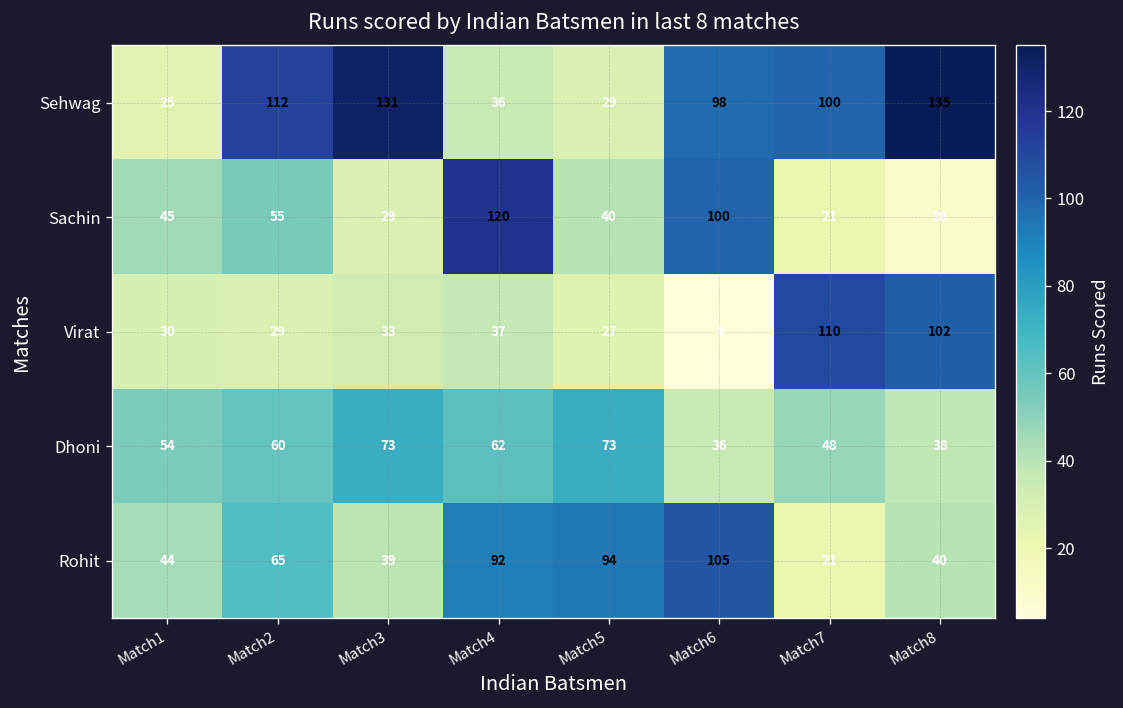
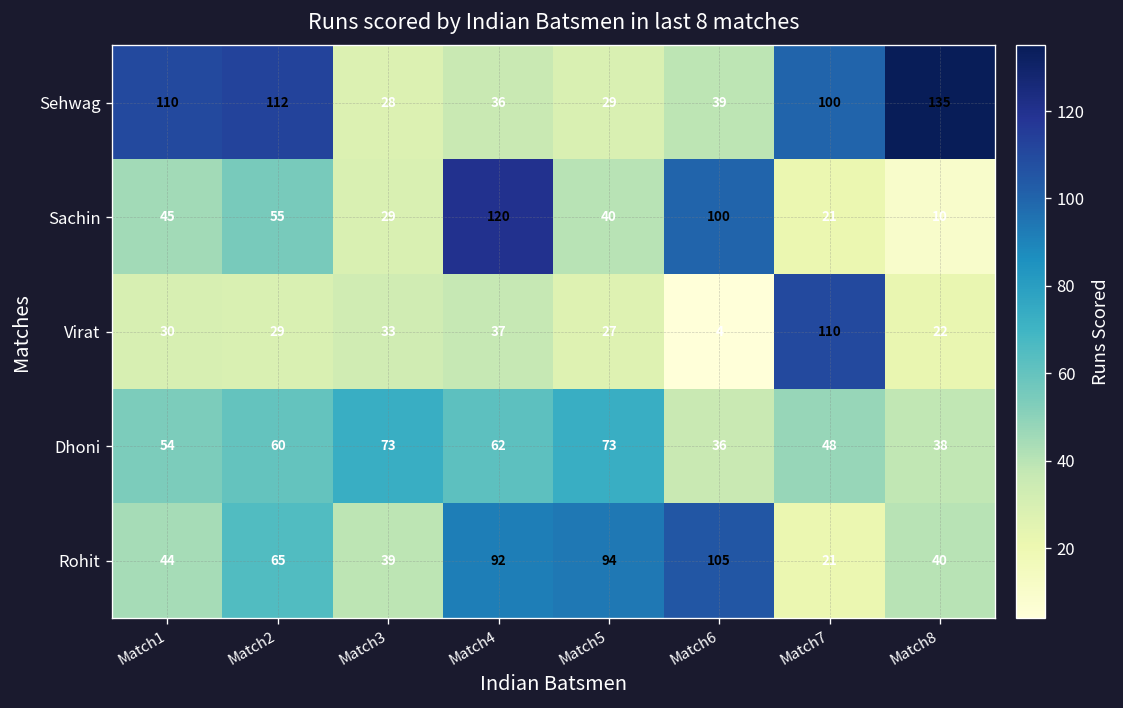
Sehwag, Match1: 25 -> 110
Sehwag, Match3: 131 -> 28
Sehwag, Match6: 98 -> 39
Virat, Match8: 102 -> 22
